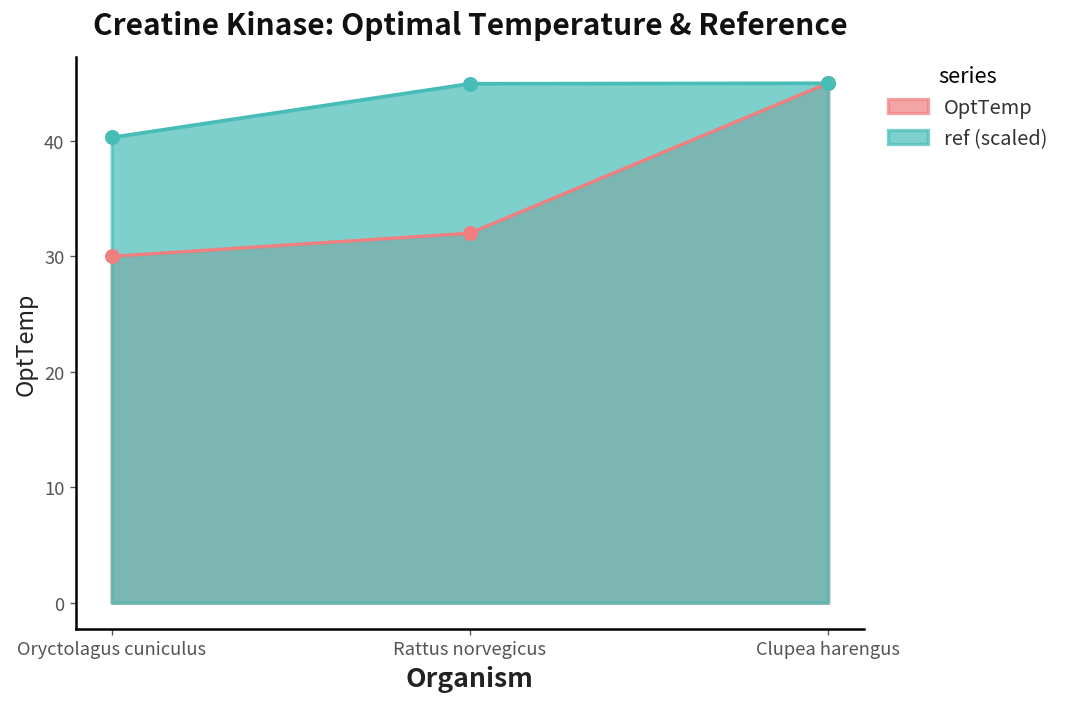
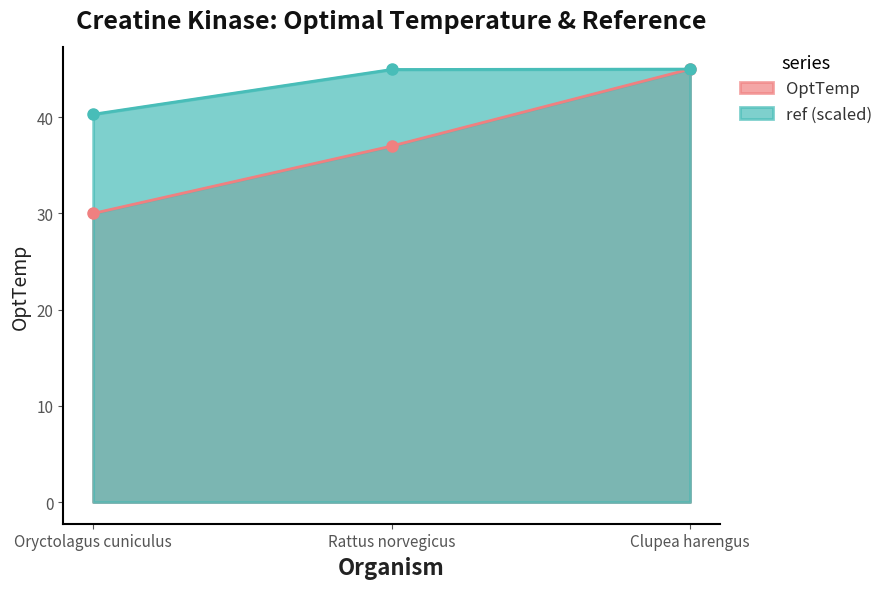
OptTemp, Rattus norvegicus: 32 -> 37
